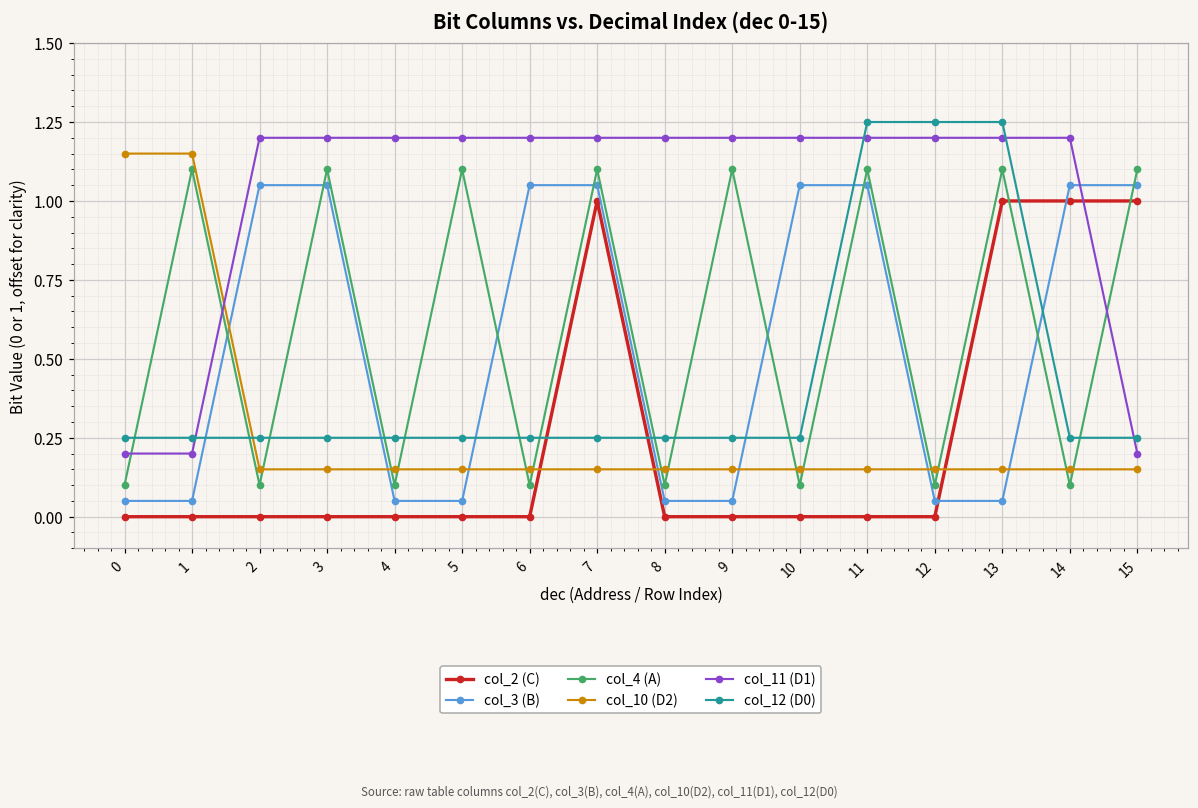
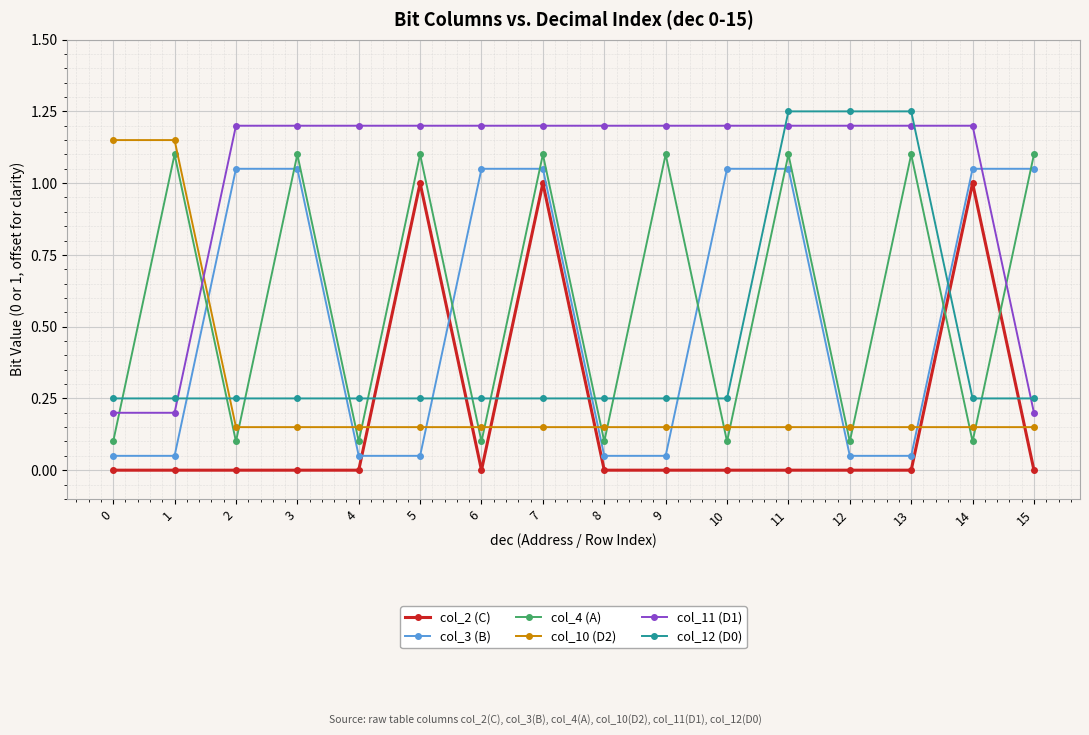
col_2 (C), 5: 0 -> 1
col_2 (C), 13: 1 -> 0
col_2 (C), 15: 1 -> 0
